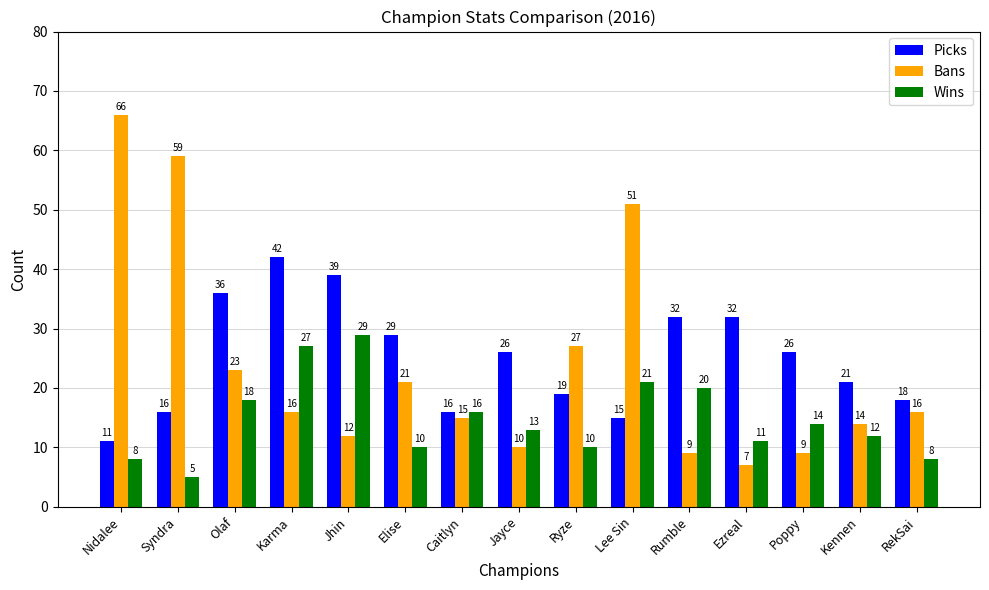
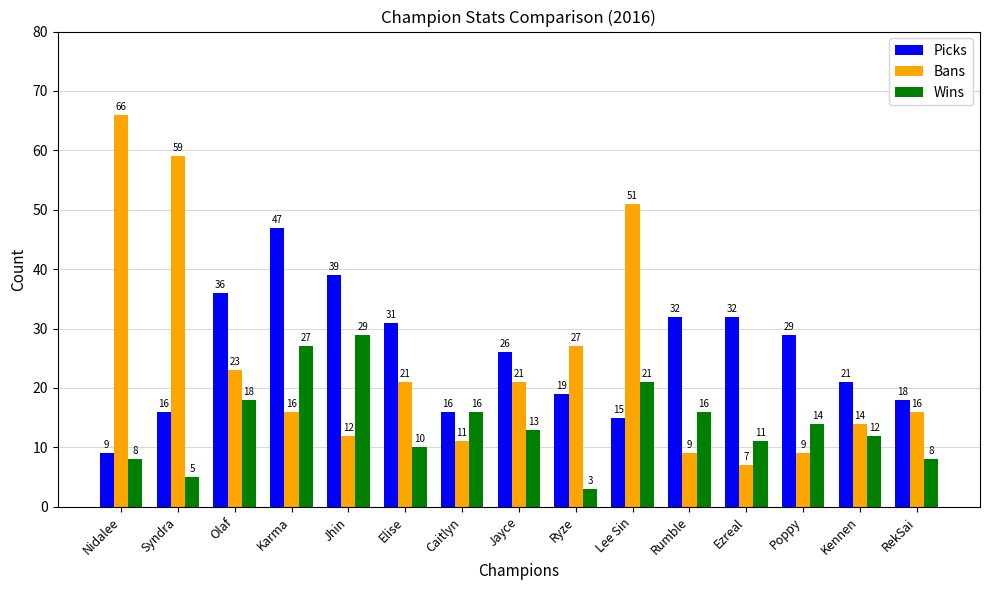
Picks, Nidalee: 11 -> 9
Picks, Karma: 42 -> 47
Picks, Elise: 29 -> 31
Bans, Caitlyn: 15 -> 11
Bans, Jayce: 10 -> 21
Wins, Ryze: 10 -> 3
Wins, Rumble: 20 -> 16
Picks, Poppy: 26 -> 29
